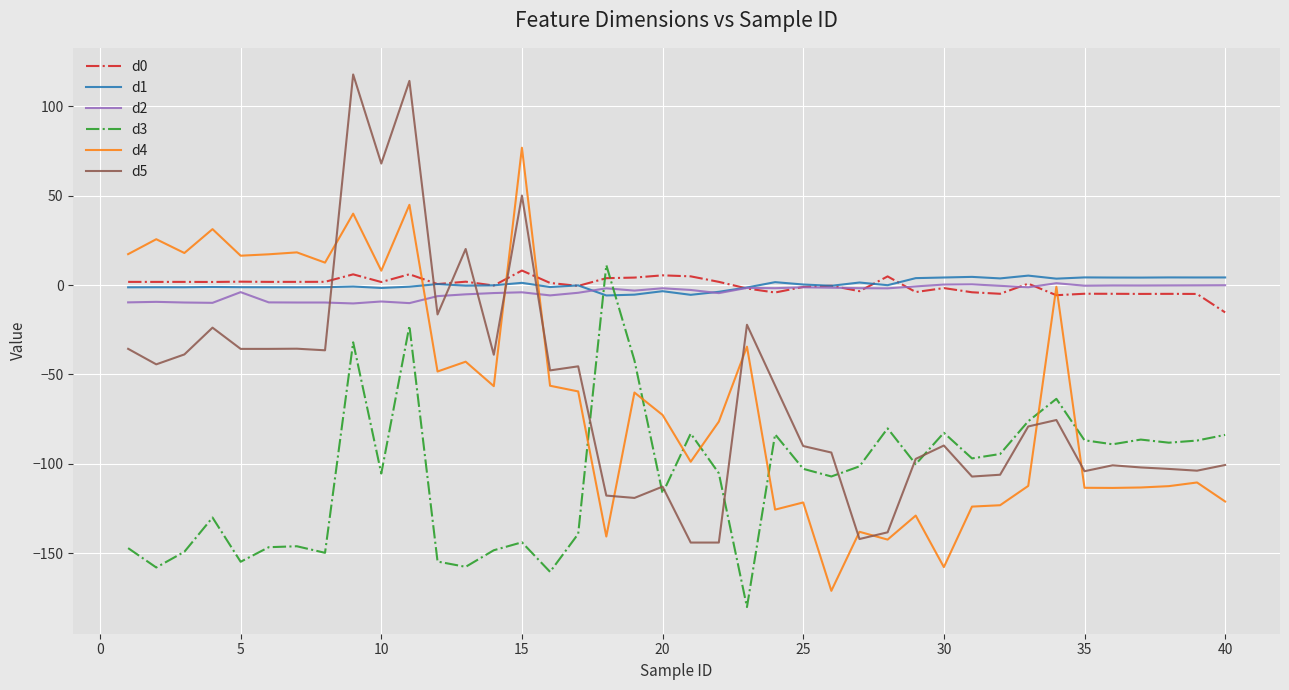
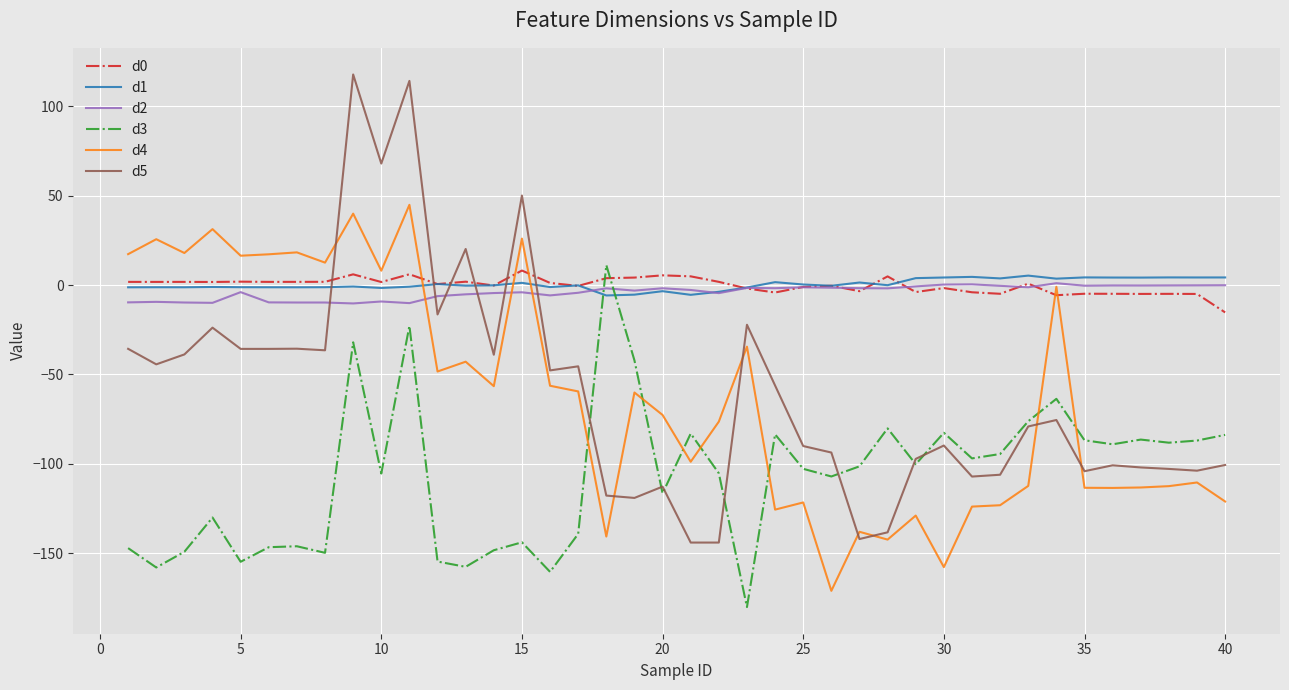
d4, 15: 77 -> 26
